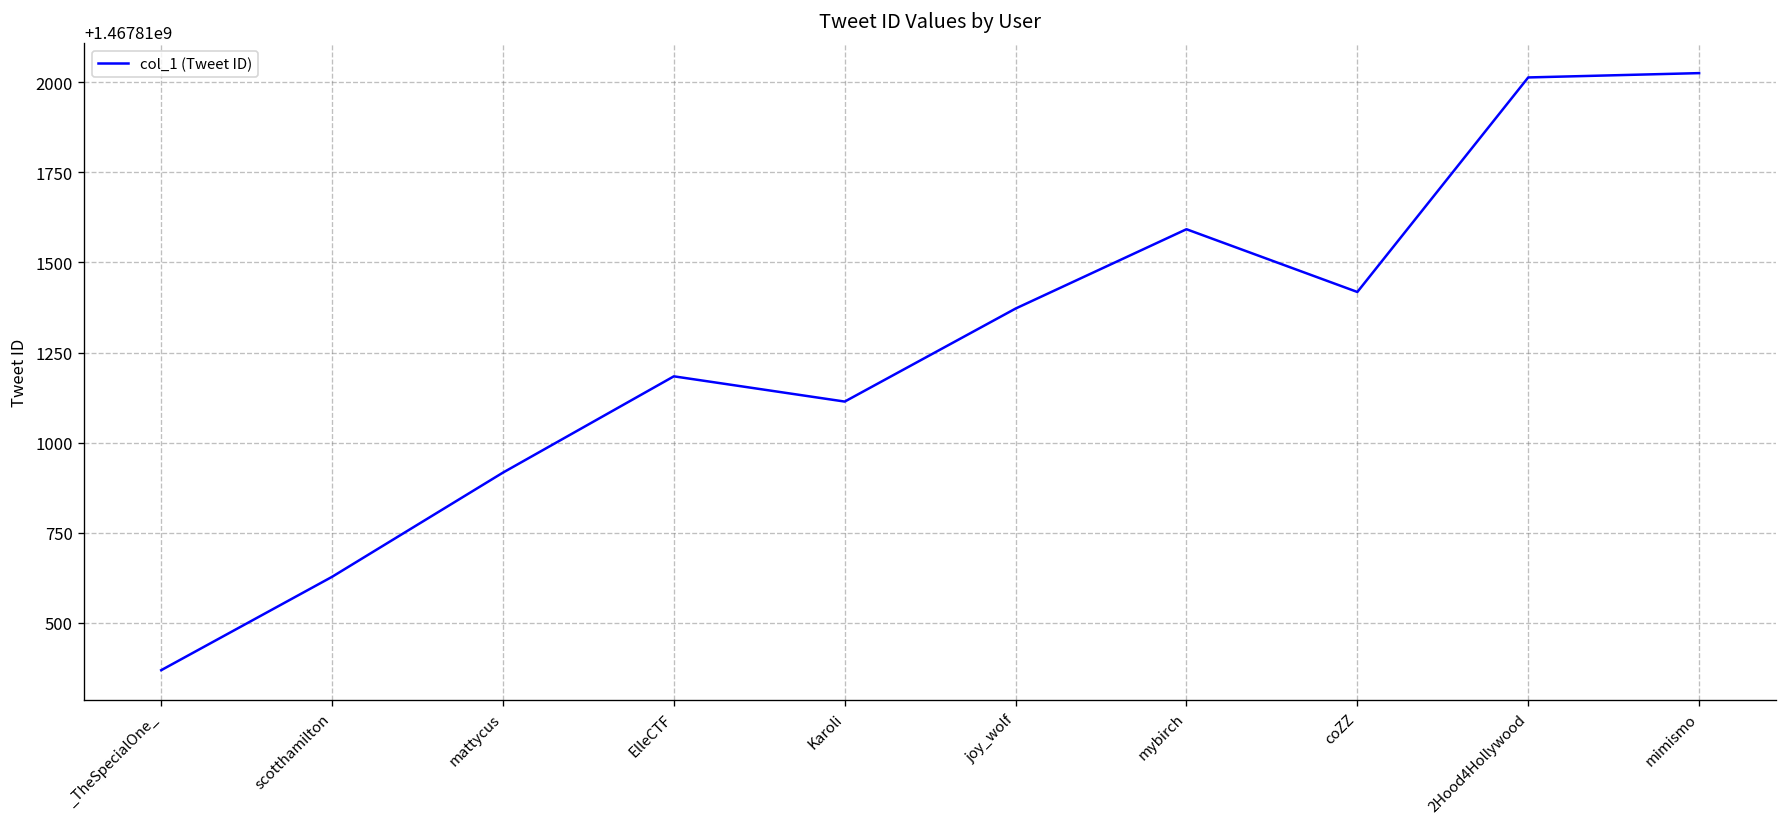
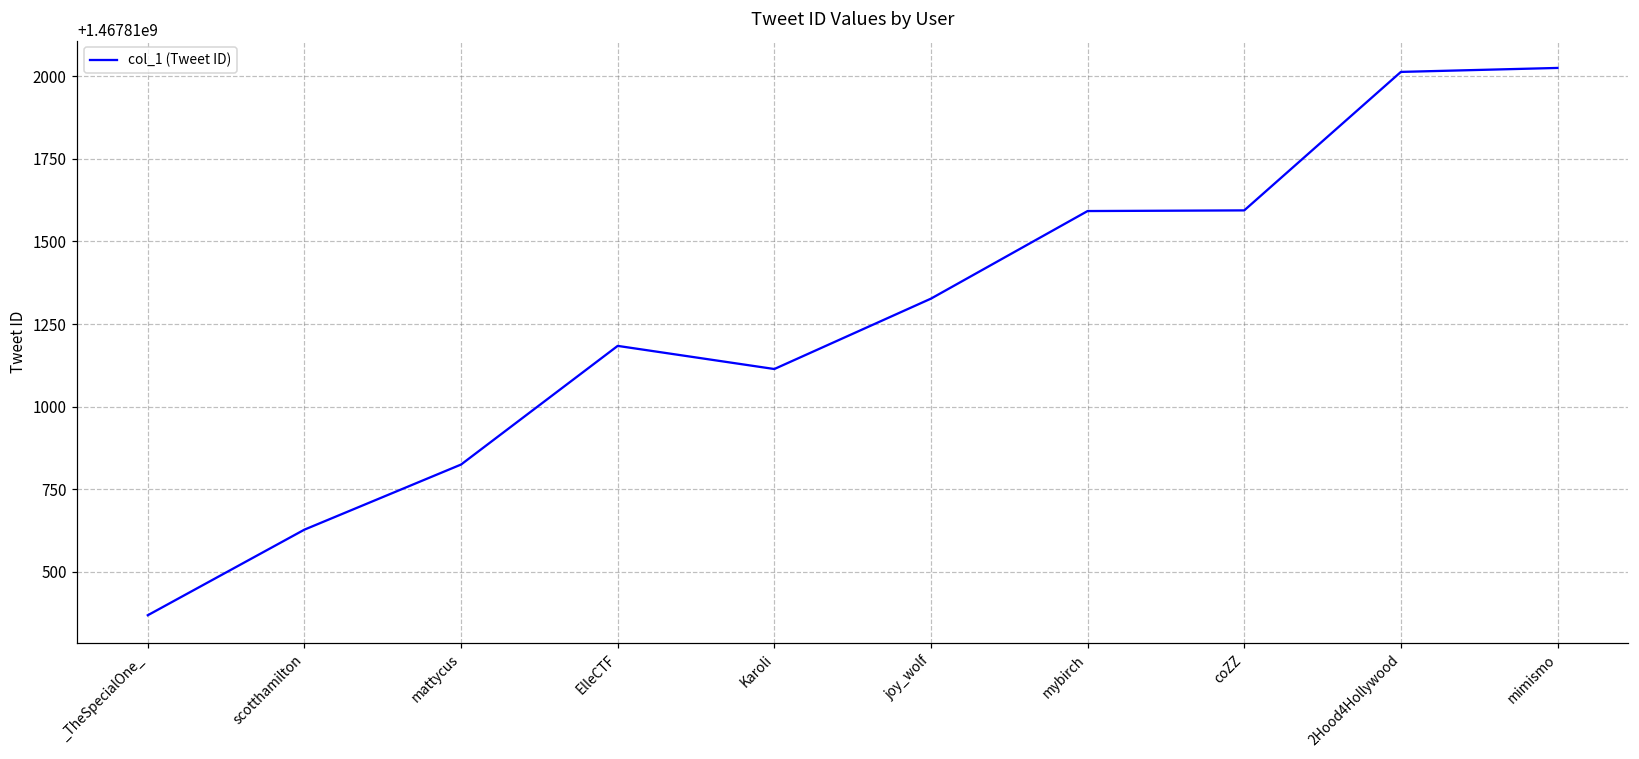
mattycus: 1467810920 -> 1467810830
joy_wolf: 1467811370 -> 1467811330
coZZ: 1467811420 -> 1467811590
